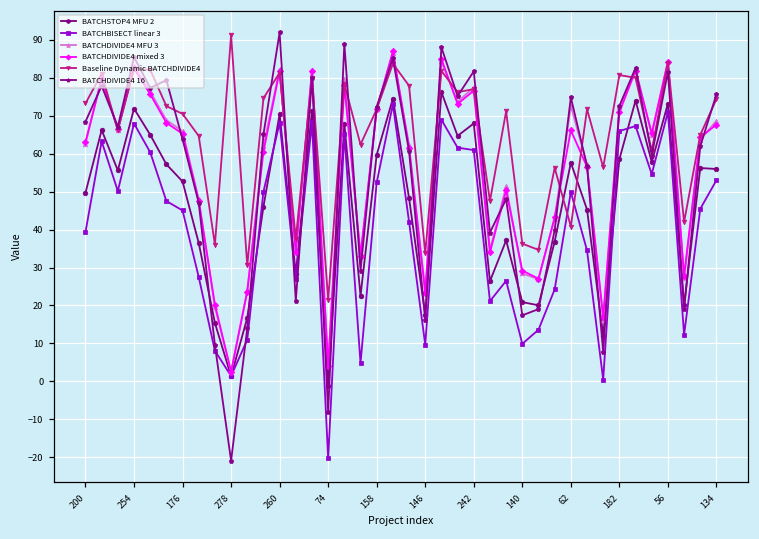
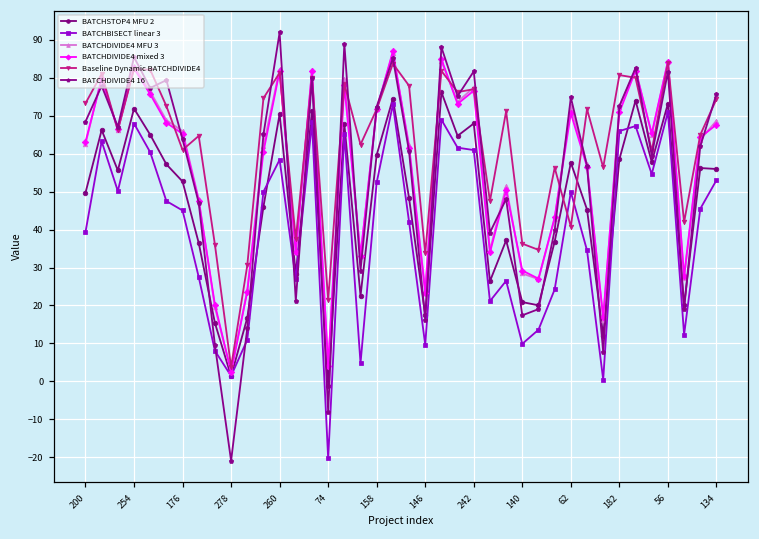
Baseline Dynamic BATCHDIVIDE4, 176: 70 -> 61
Baseline Dynamic BATCHDIVIDE4, 278: 91 -> 4
BATCHBISECT linear 3, 260: 68 -> 58
BATCHDIVIDE4 mixed 3, 62: 66 -> 71
